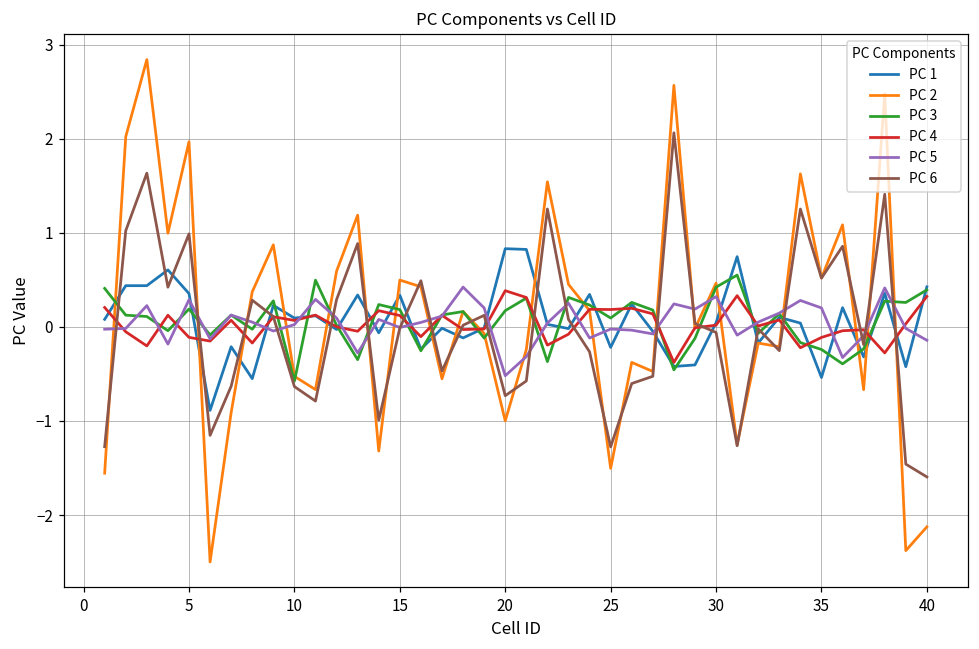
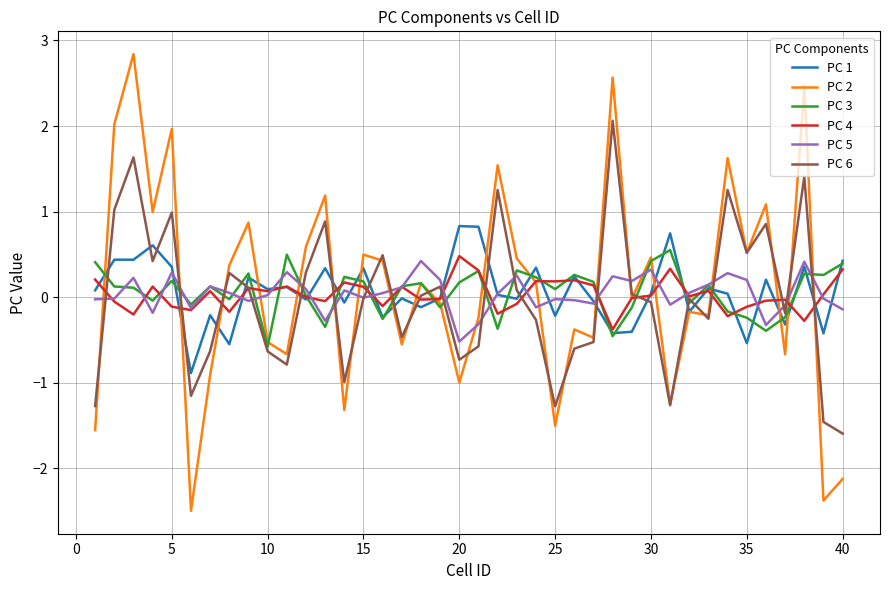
PC 4, 20: 0.4 -> 0.5
